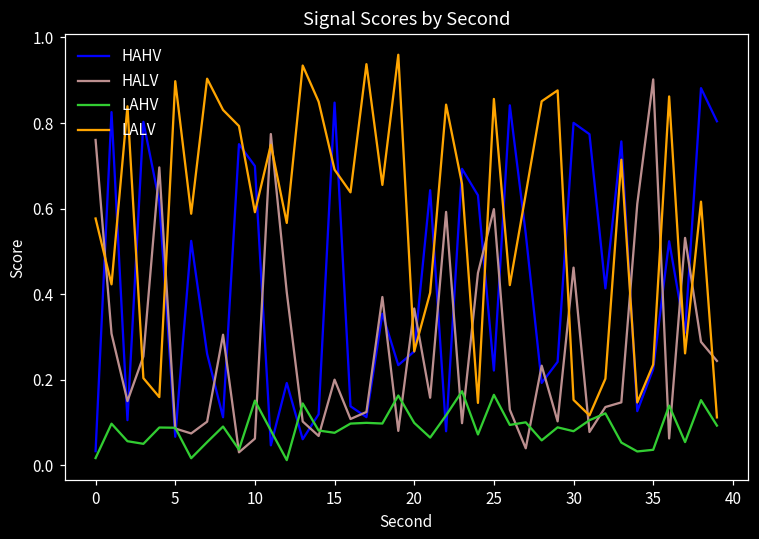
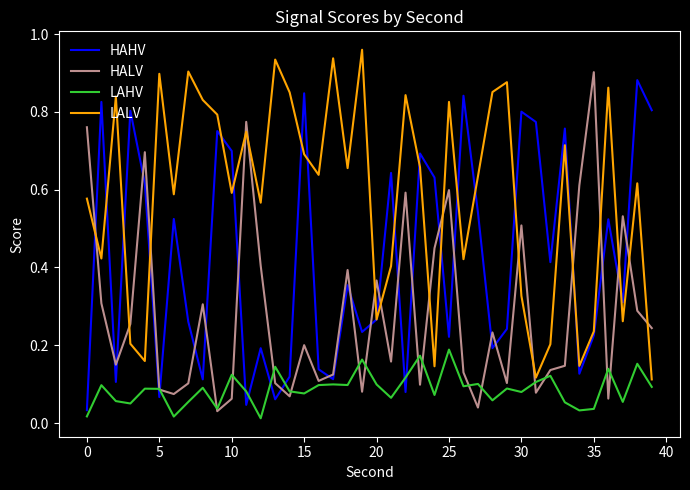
LAHV, 10: 0.15 -> 0.12
LAHV, 25: 0.16 -> 0.19
LALV, 25: 0.86 -> 0.83
HALV, 30: 0.46 -> 0.51
LALV, 30: 0.15 -> 0.33
